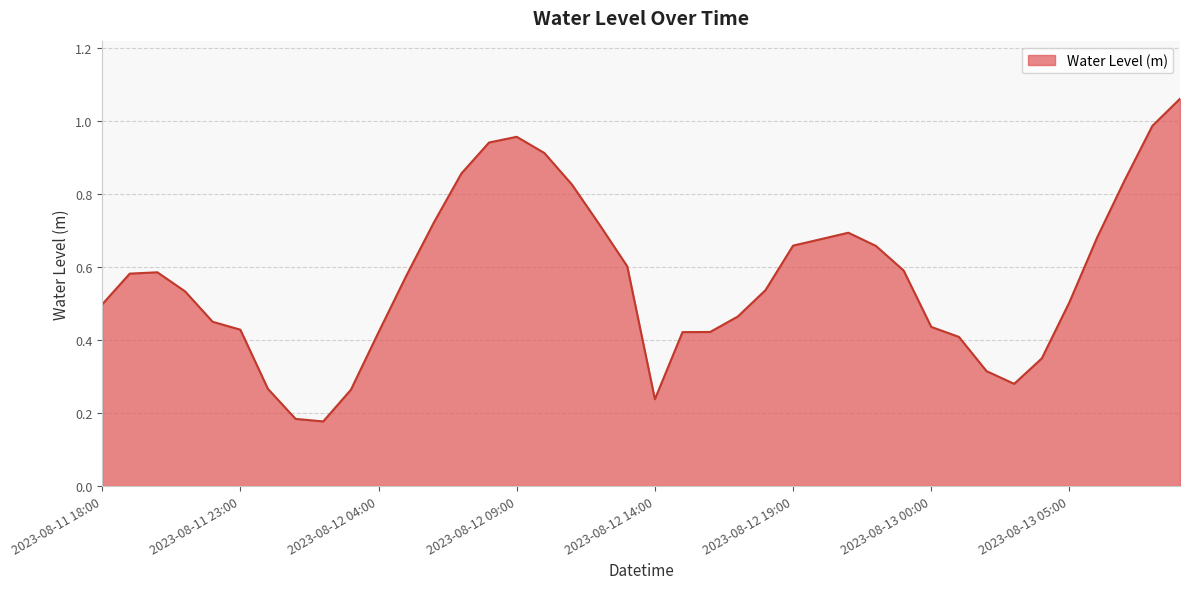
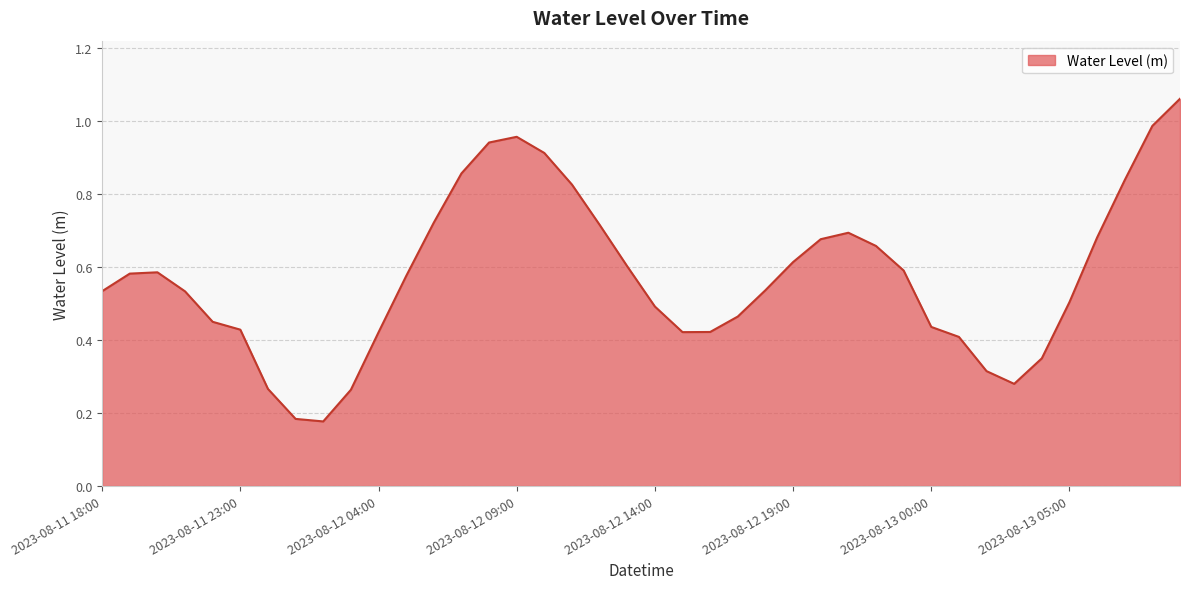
2023-08-11 18:00: 0.50 -> 0.53
2023-08-12 14:00: 0.24 -> 0.49
2023-08-12 19:00: 0.66 -> 0.61
